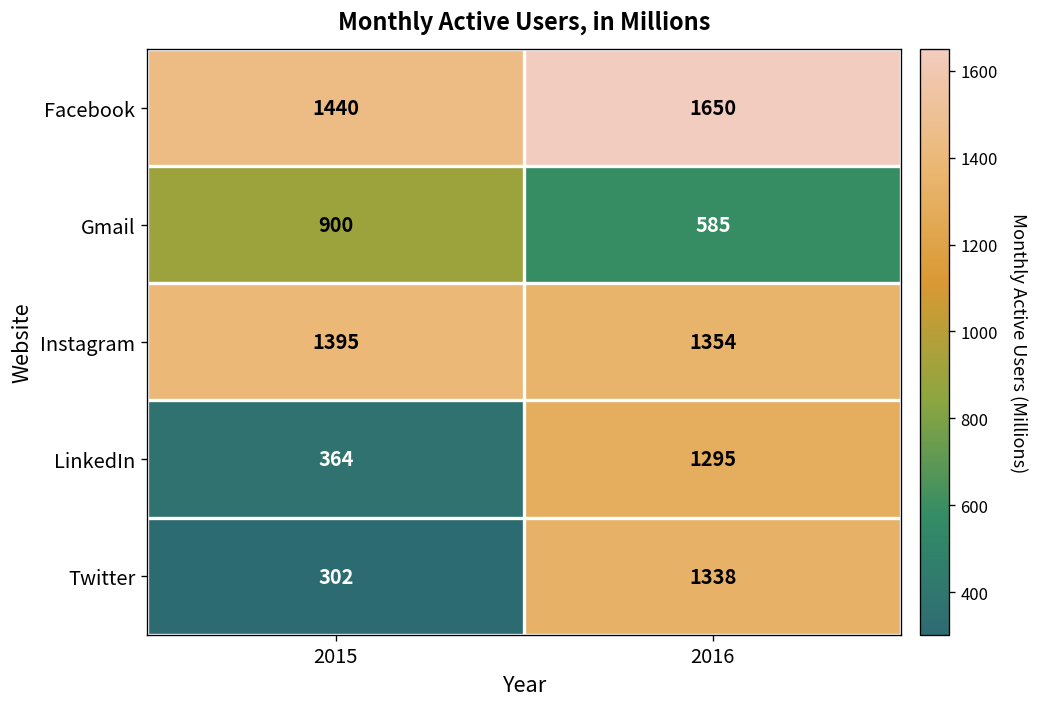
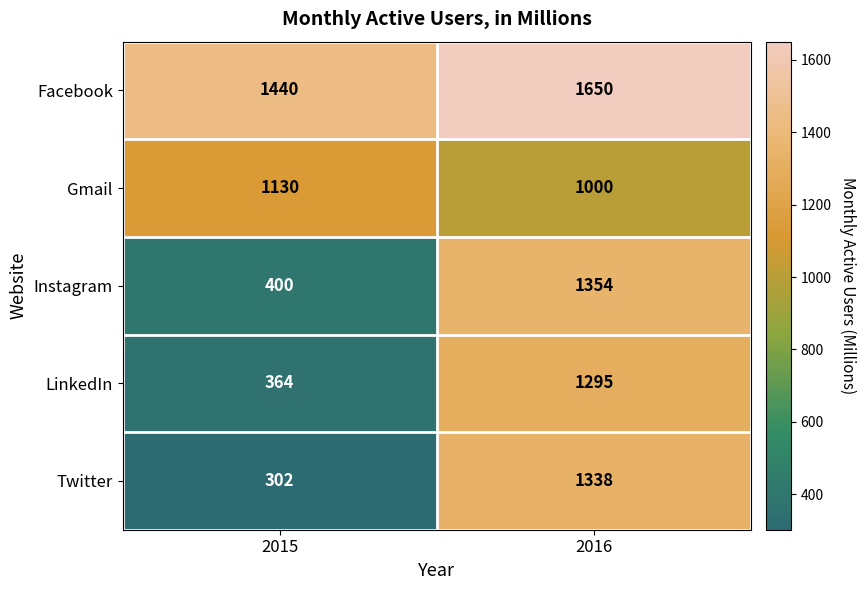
Gmail, 2015: 900 -> 1130
Gmail, 2016: 585 -> 1000
Instagram, 2015: 1395 -> 400
